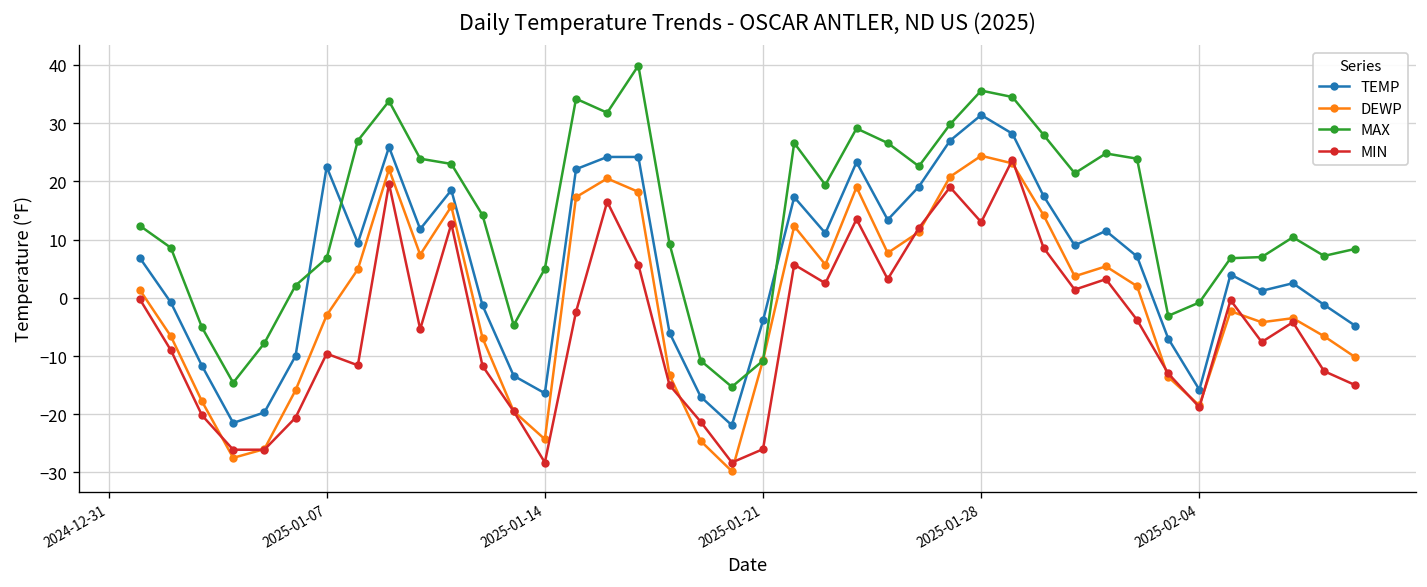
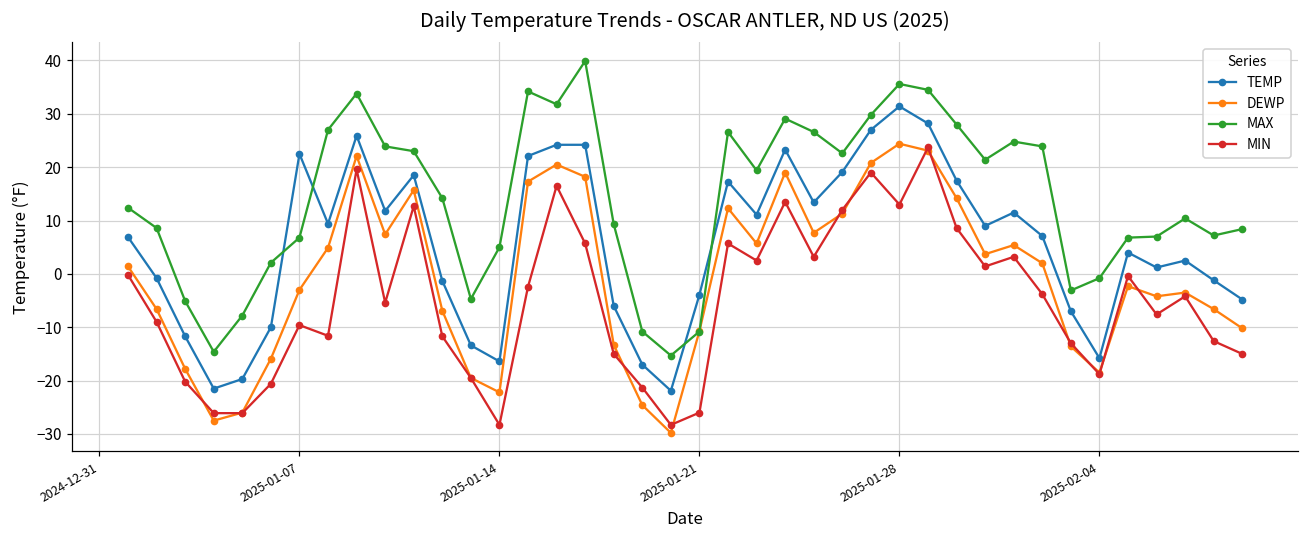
DEWP, 2025-01-14: -24 -> -22
